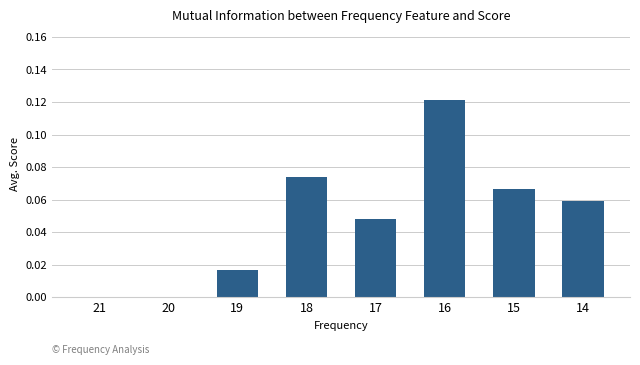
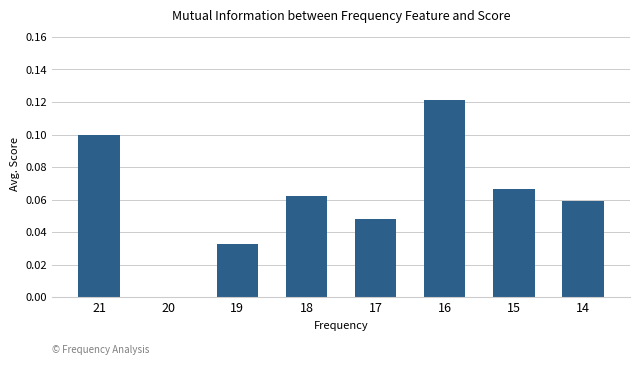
21: 0.0 -> 0.1
19: 0.017 -> 0.033
18: 0.074 -> 0.062
